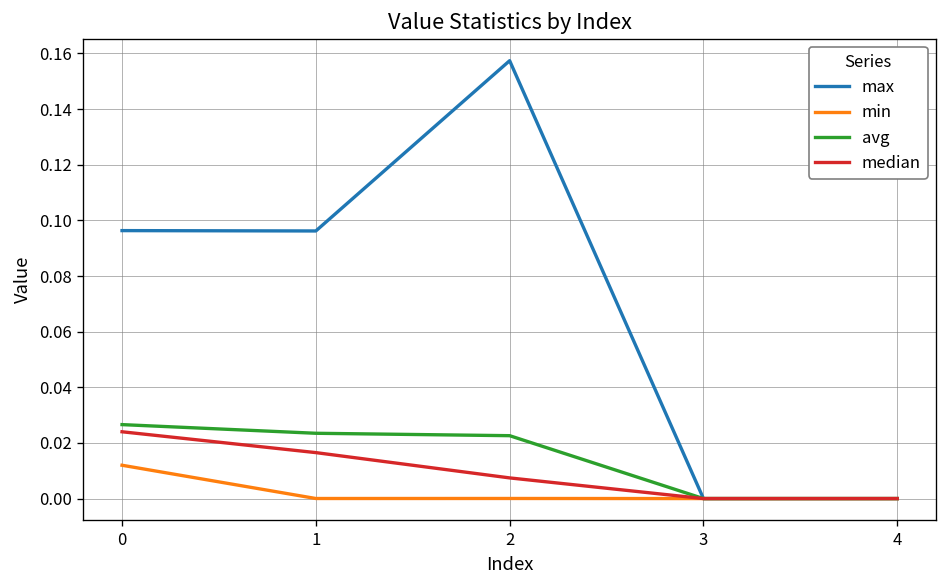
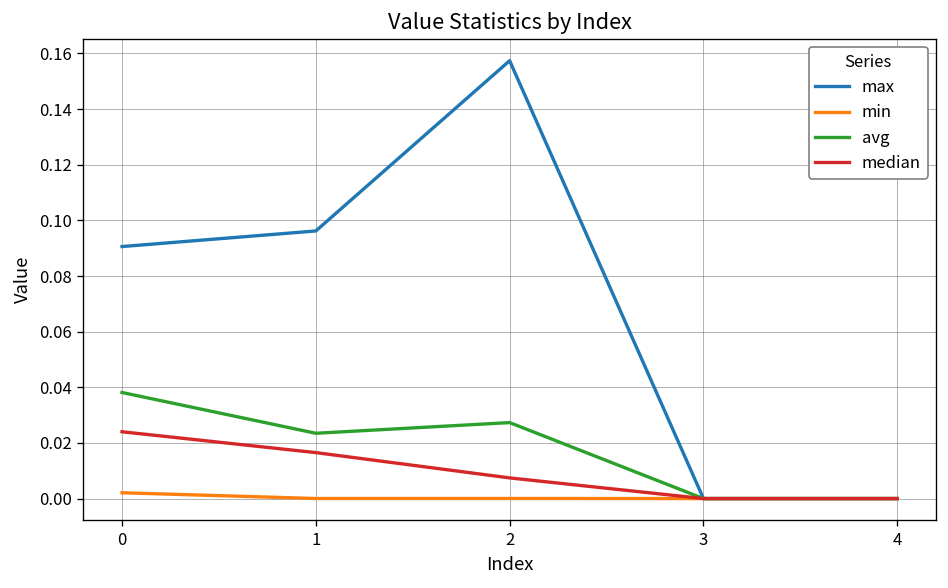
max, 0: 0.096 -> 0.091
min, 0: 0.012 -> 0.002
avg, 0: 0.027 -> 0.038
avg, 2: 0.023 -> 0.027
